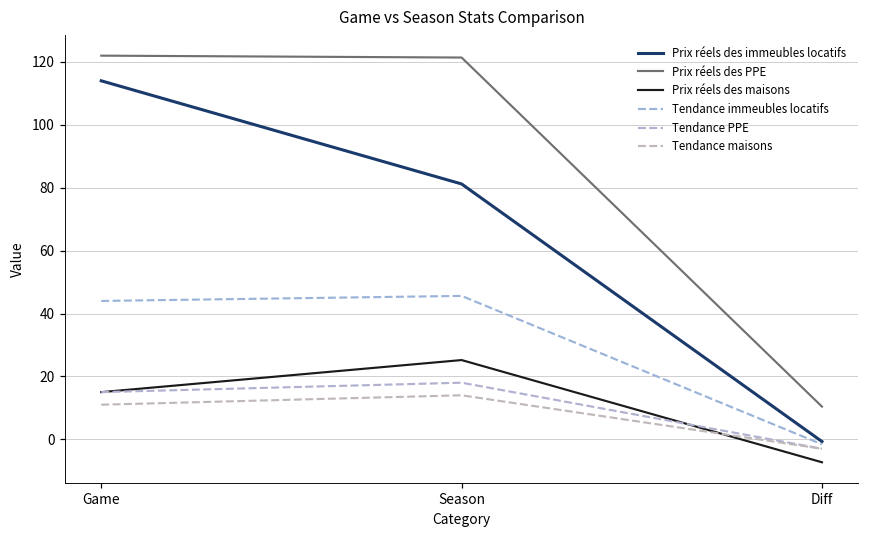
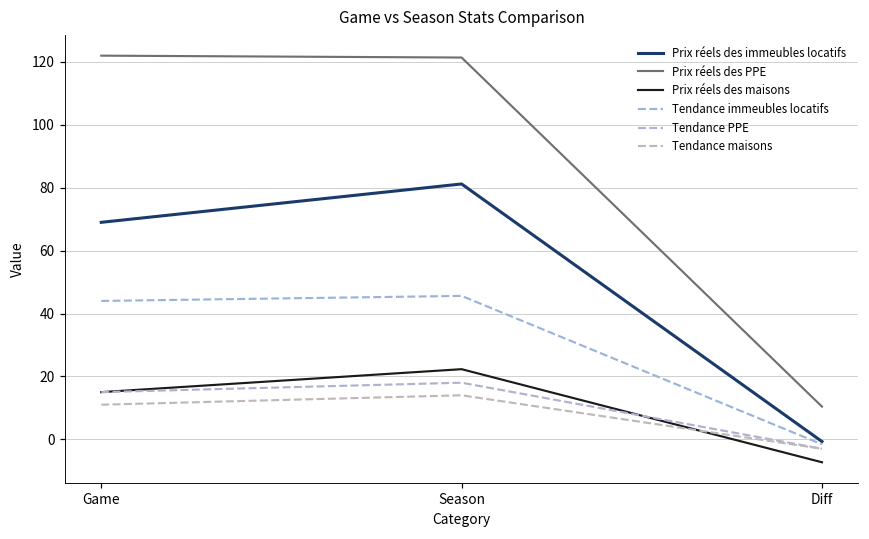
Prix réels des immeubles locatifs, Game: 114 -> 69
Prix réels des maisons, Season: 25 -> 22
